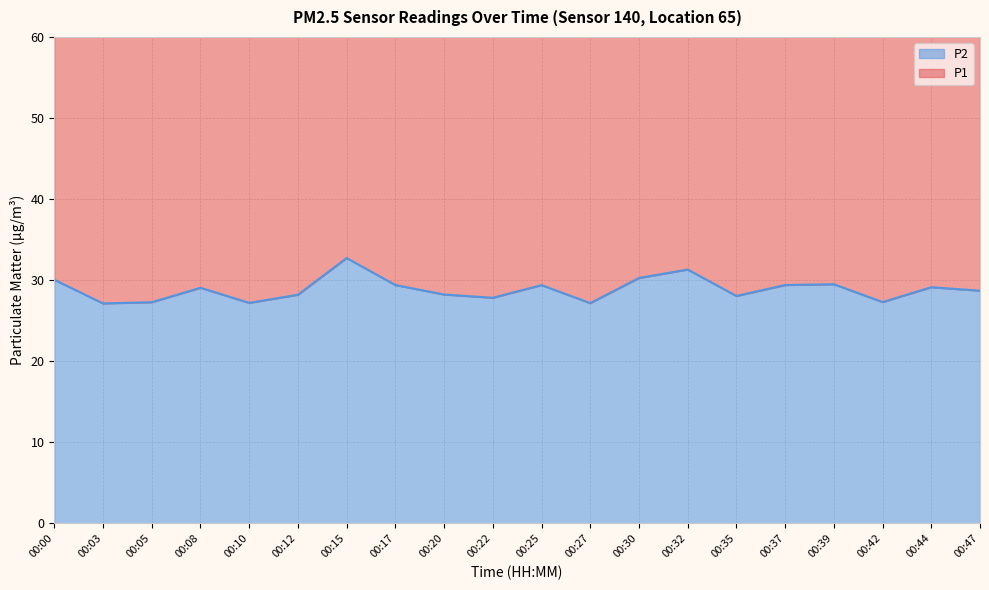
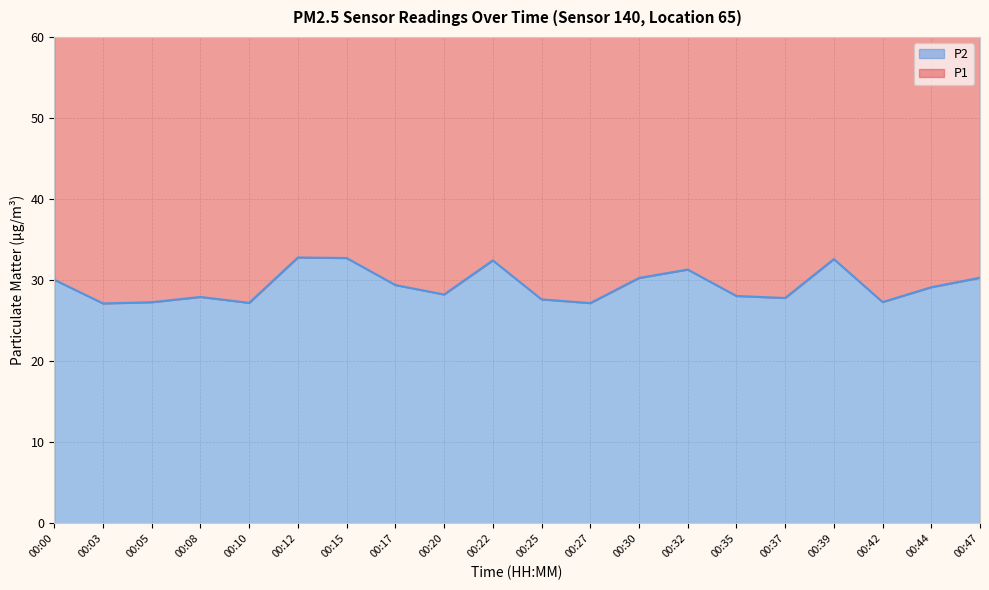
P2, 00:08: 29 -> 28
P2, 00:12: 28 -> 33
P2, 00:22: 28 -> 32
P2, 00:25: 29 -> 28
P2, 00:37: 29 -> 28
P2, 00:39: 30 -> 33
P2, 00:47: 29 -> 30
